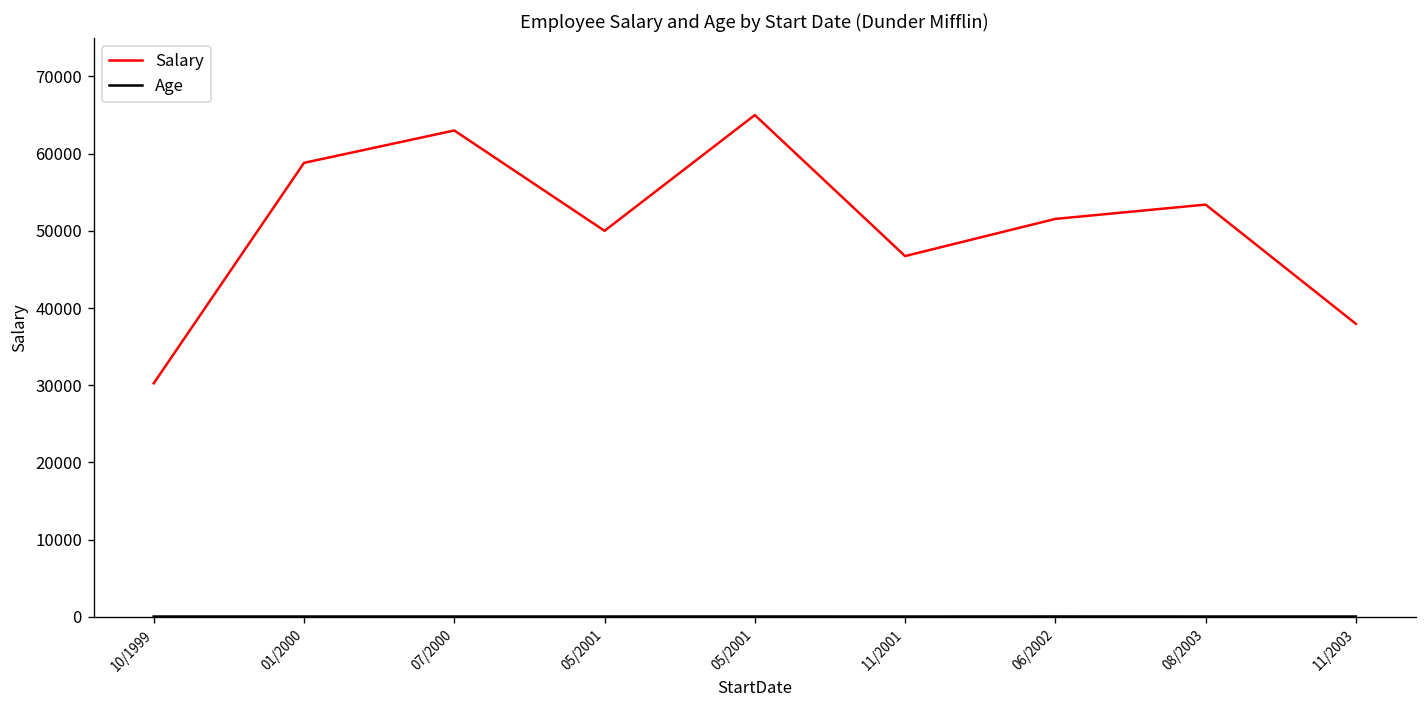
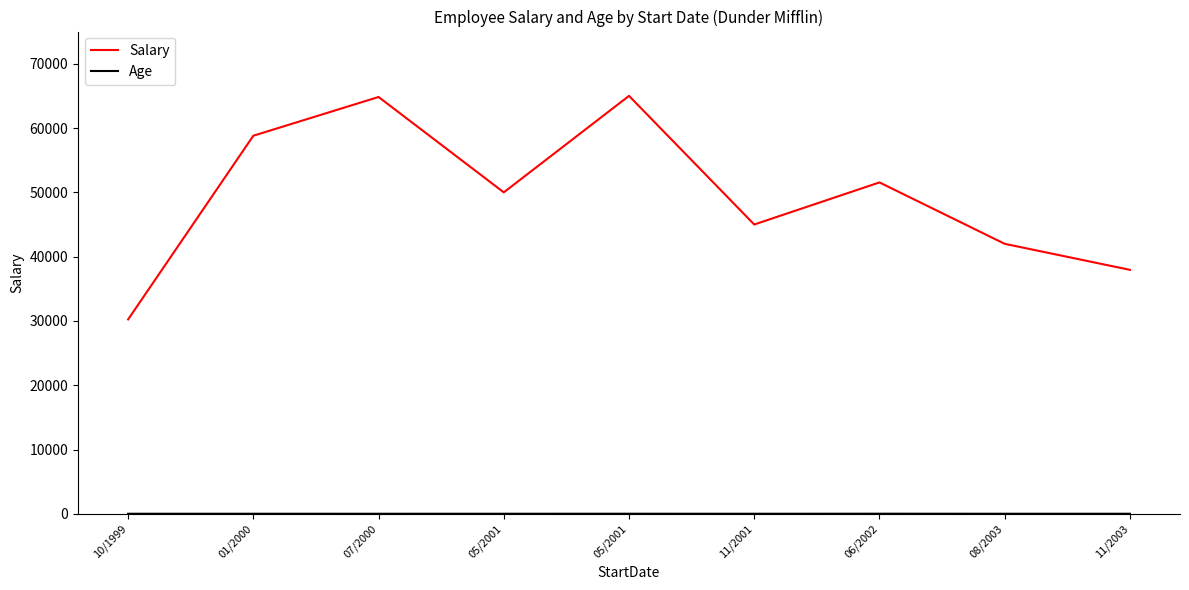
Salary, 07/2000: 63000 -> 65000
Salary, 11/2001: 47000 -> 45000
Salary, 08/2003: 53000 -> 42000
